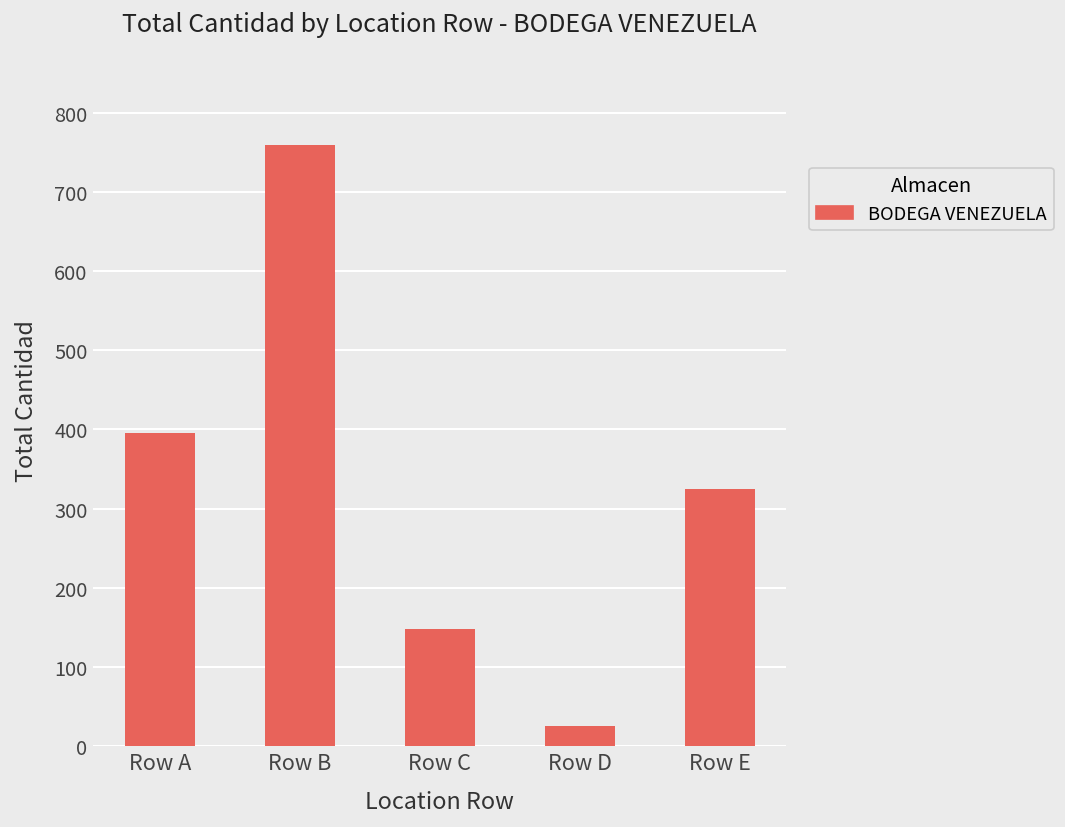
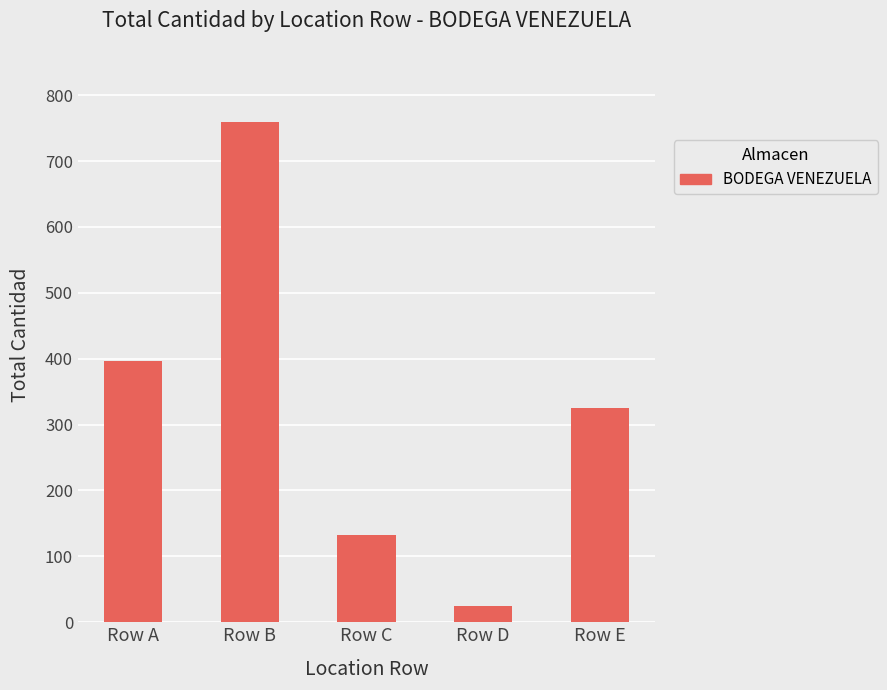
Row C: 150 -> 130
